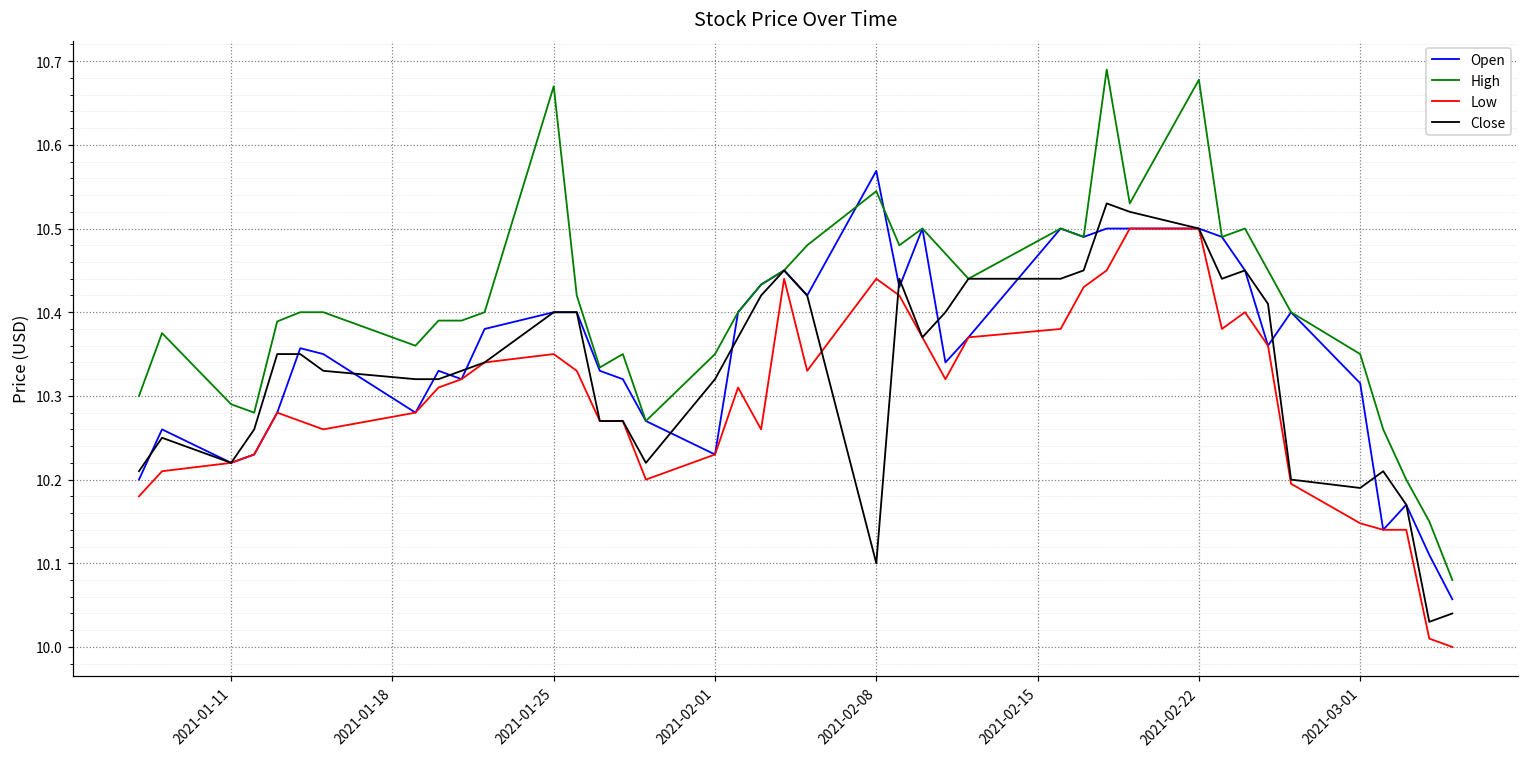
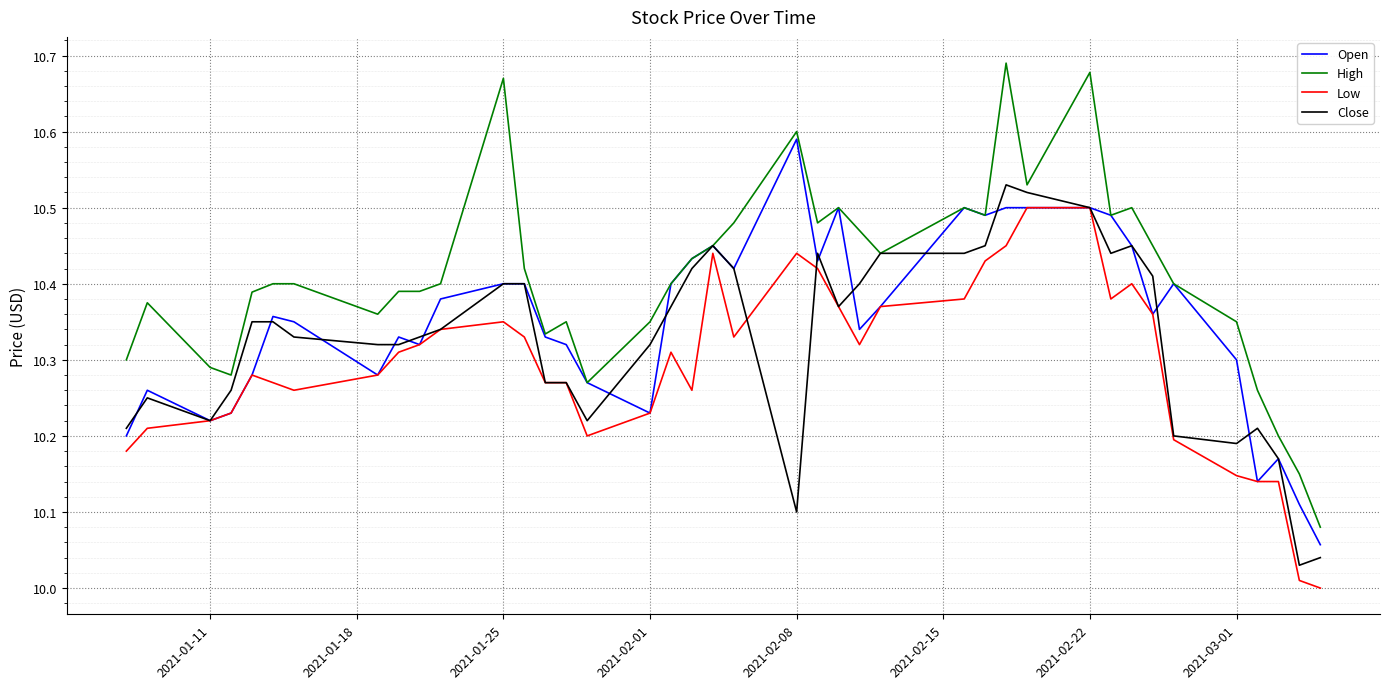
Open, 2021-02-08: 10.57 -> 10.59
High, 2021-02-08: 10.54 -> 10.60
Open, 2021-03-01: 10.32 -> 10.30
